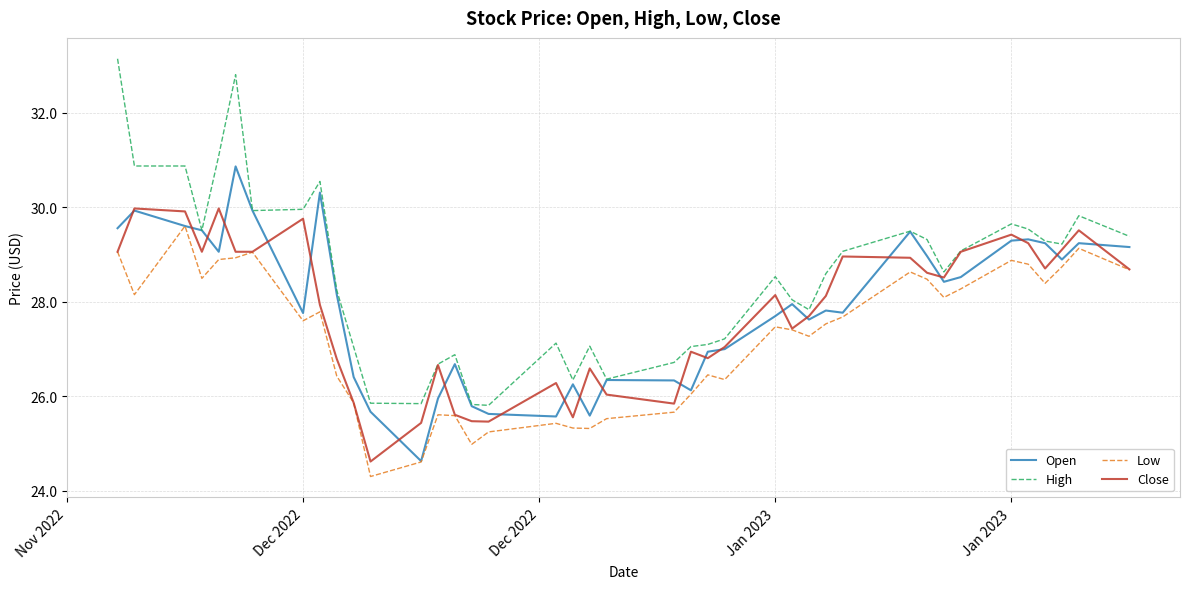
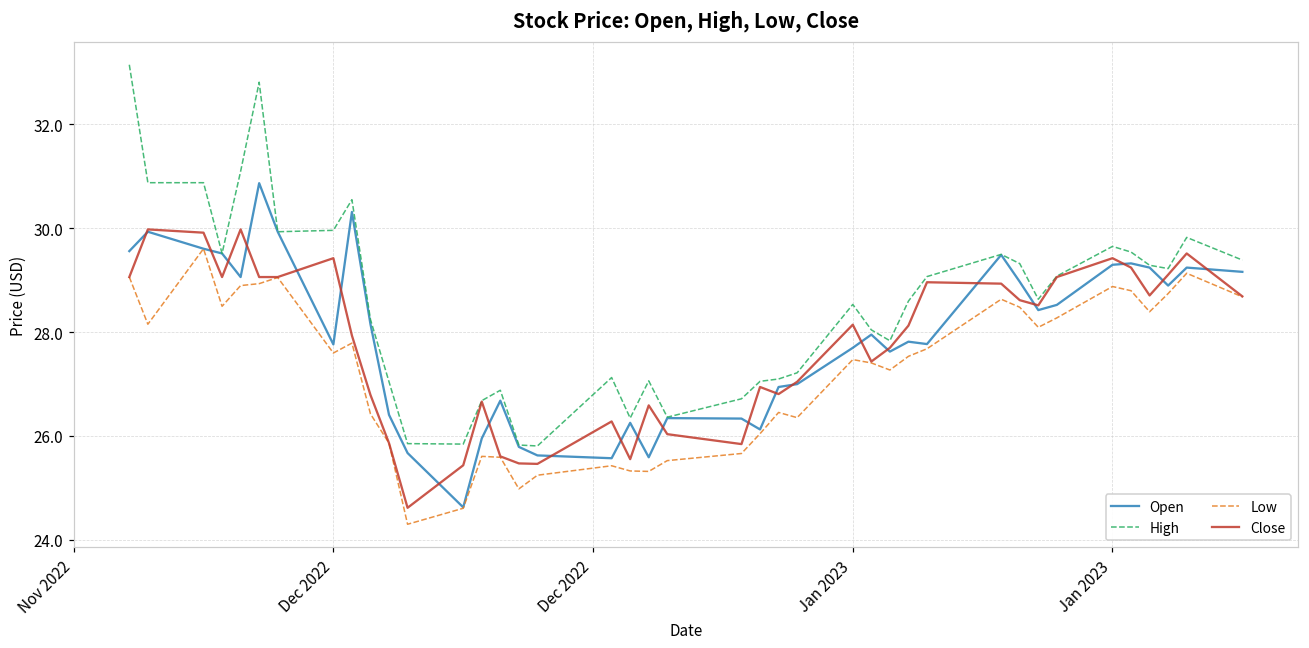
Close, Dec 2022: 29.8 -> 29.4
